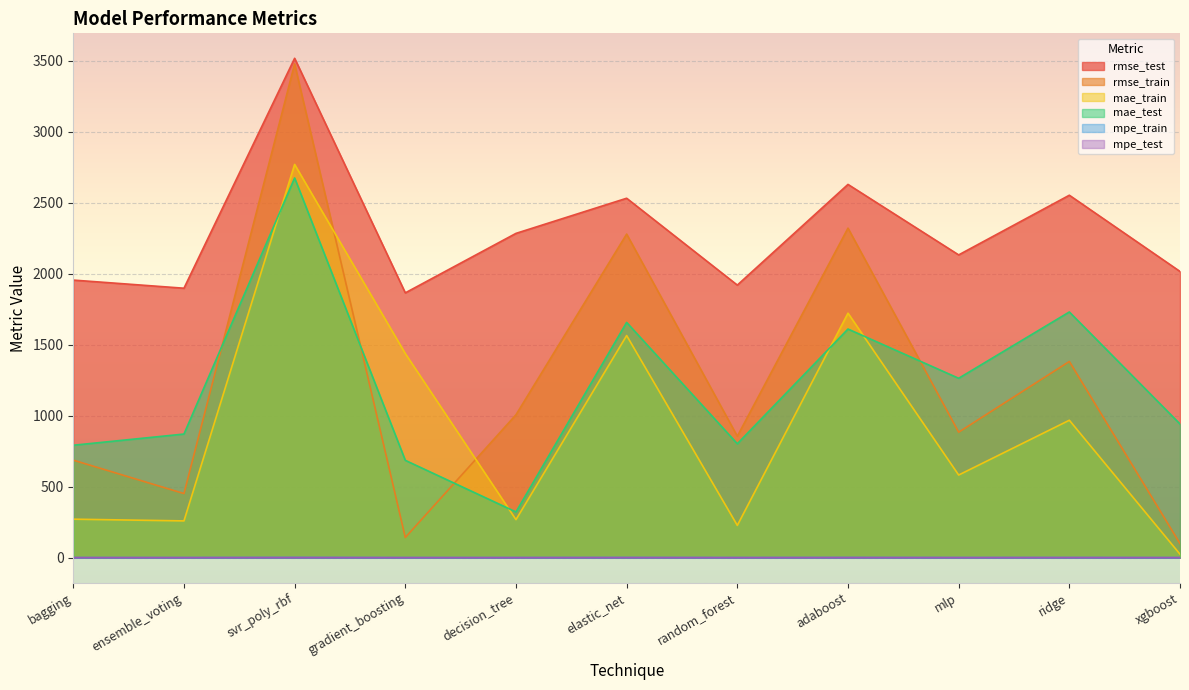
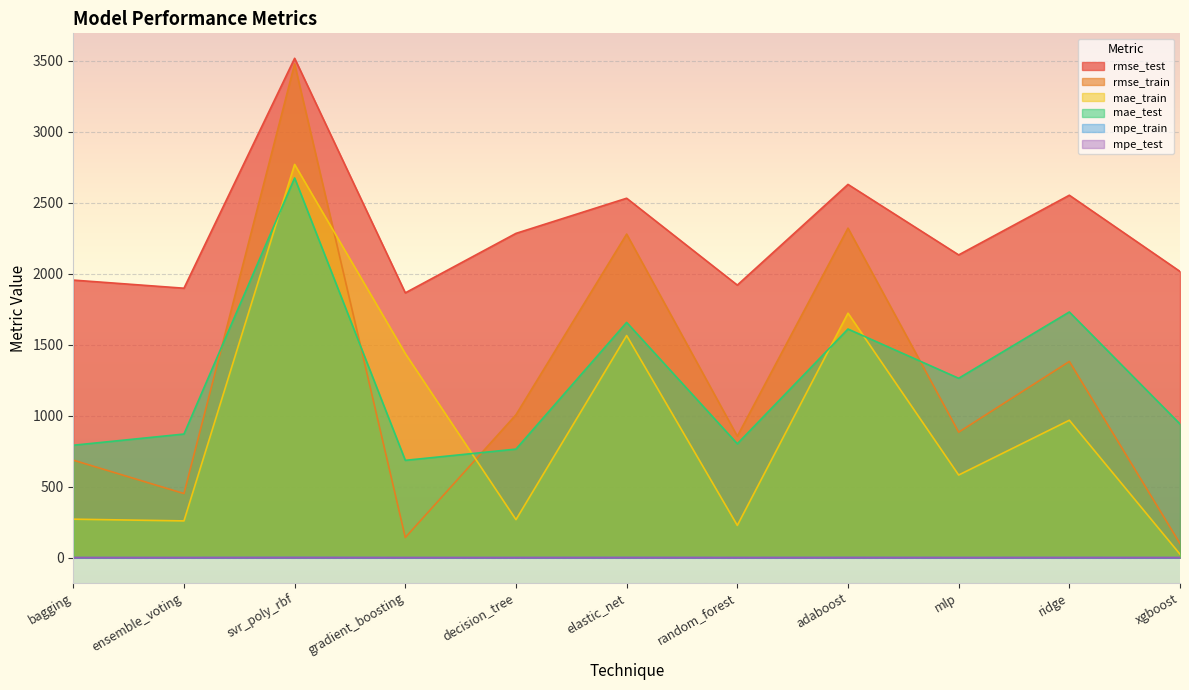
mae_test, decision_tree: 320 -> 760
